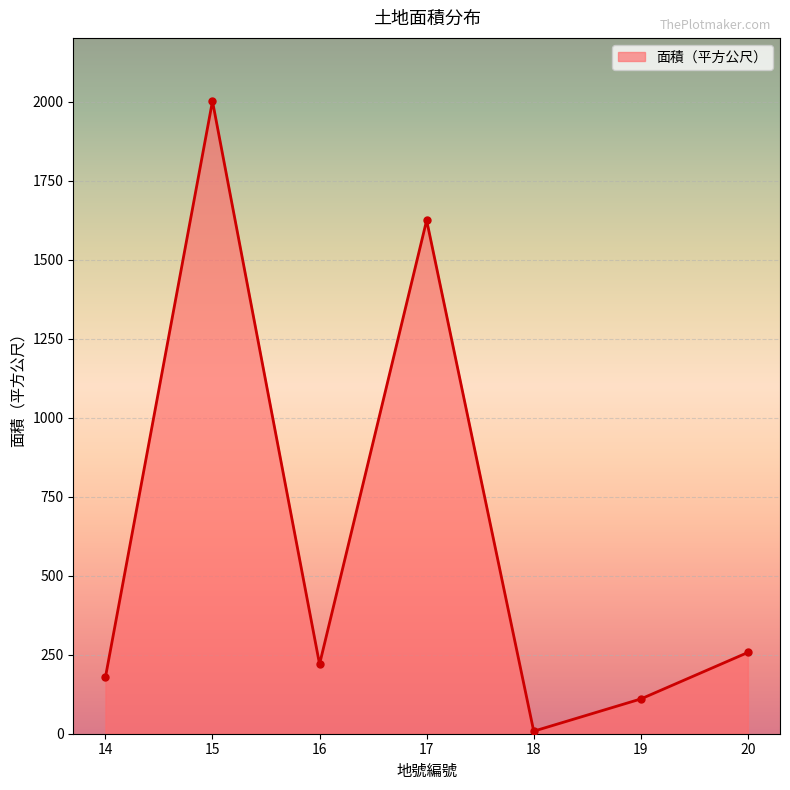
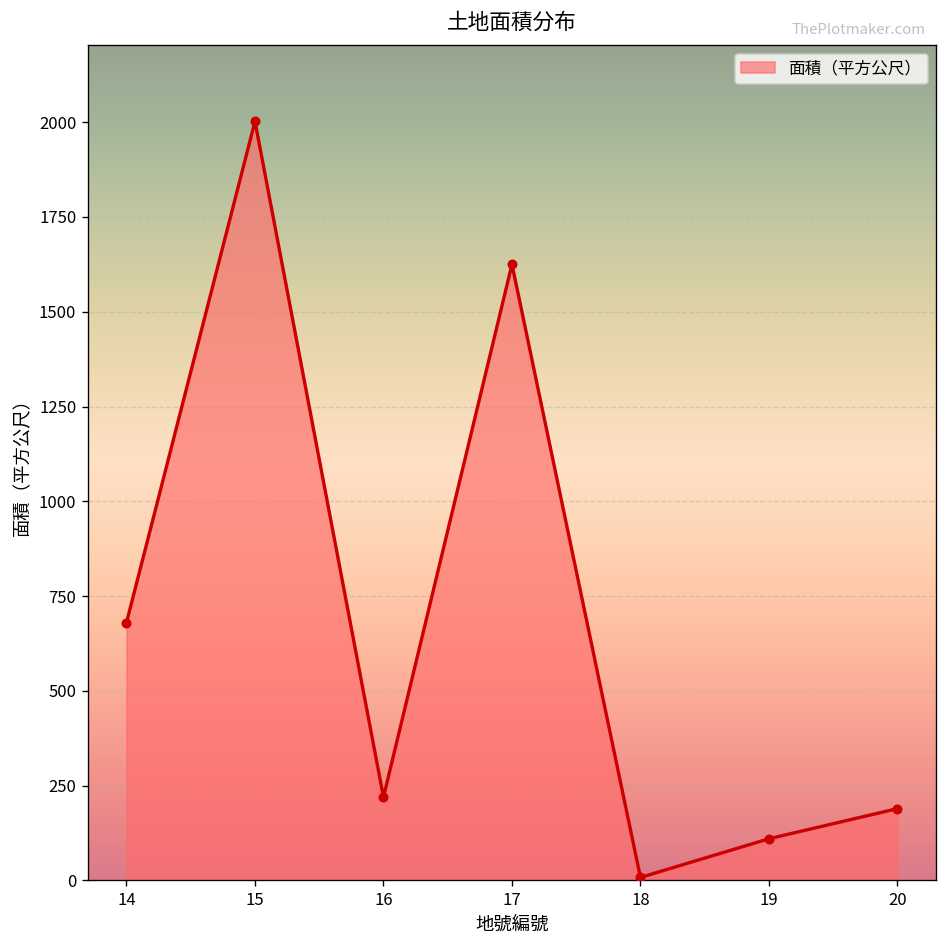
14: 180 -> 680
20: 260 -> 190
